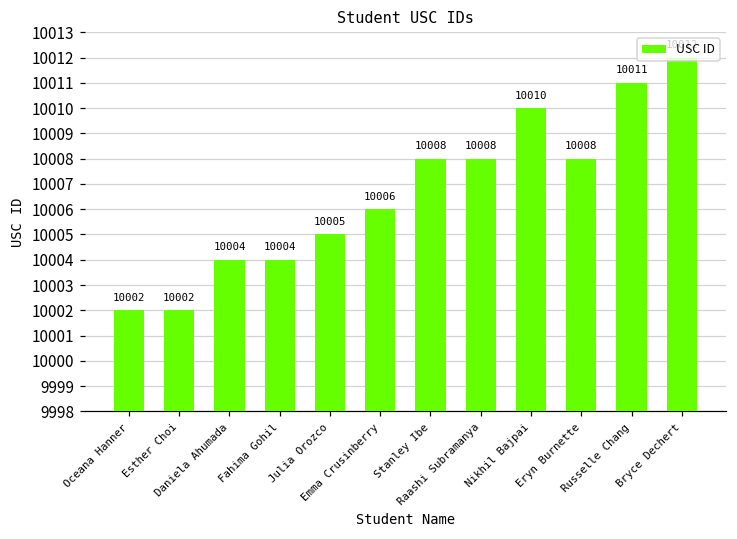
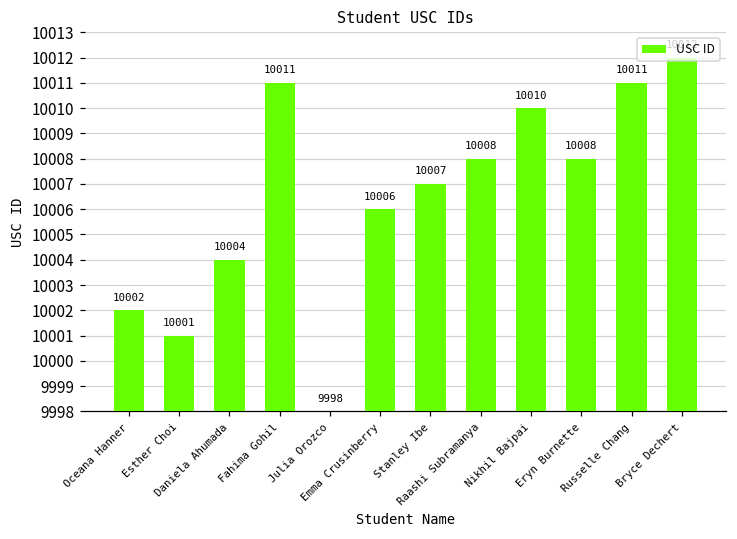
Esther Choi: 10002 -> 10001
Fahima Gohil: 10004 -> 10011
Julia Orozco: 10005 -> 9998
Stanley Ibe: 10008 -> 10007
